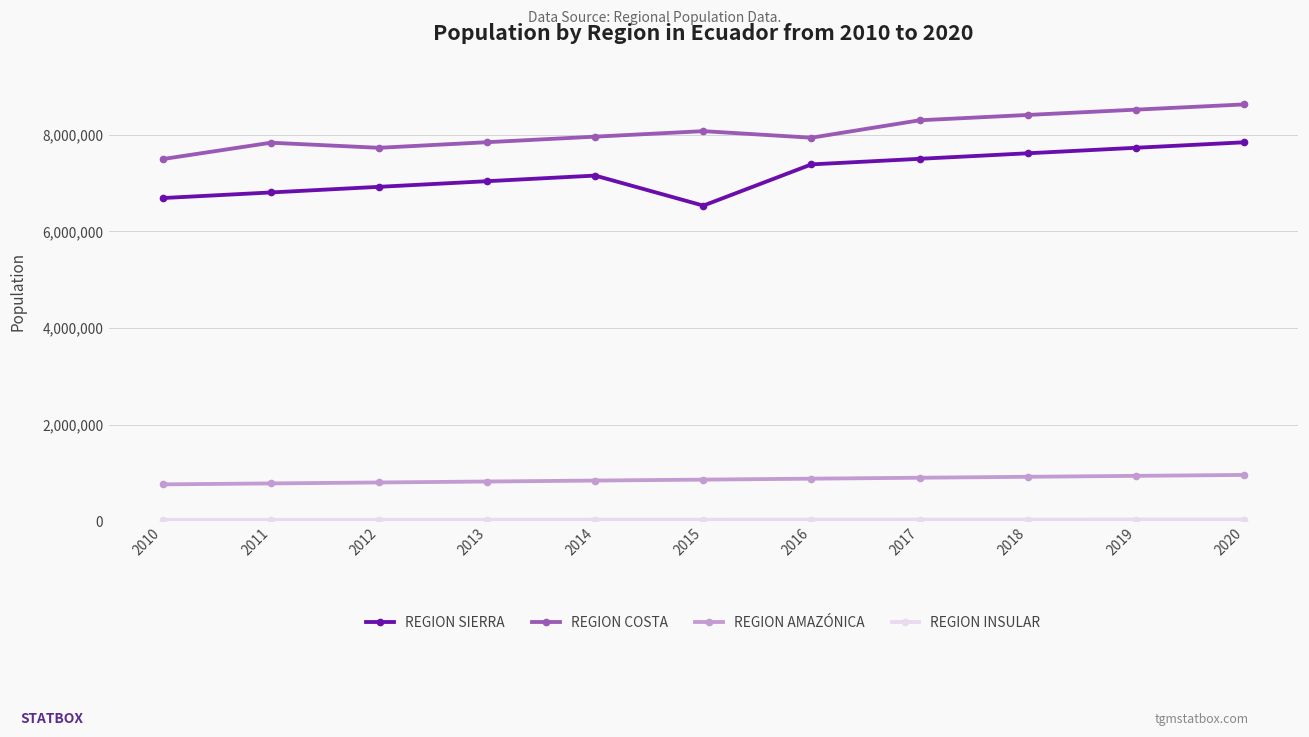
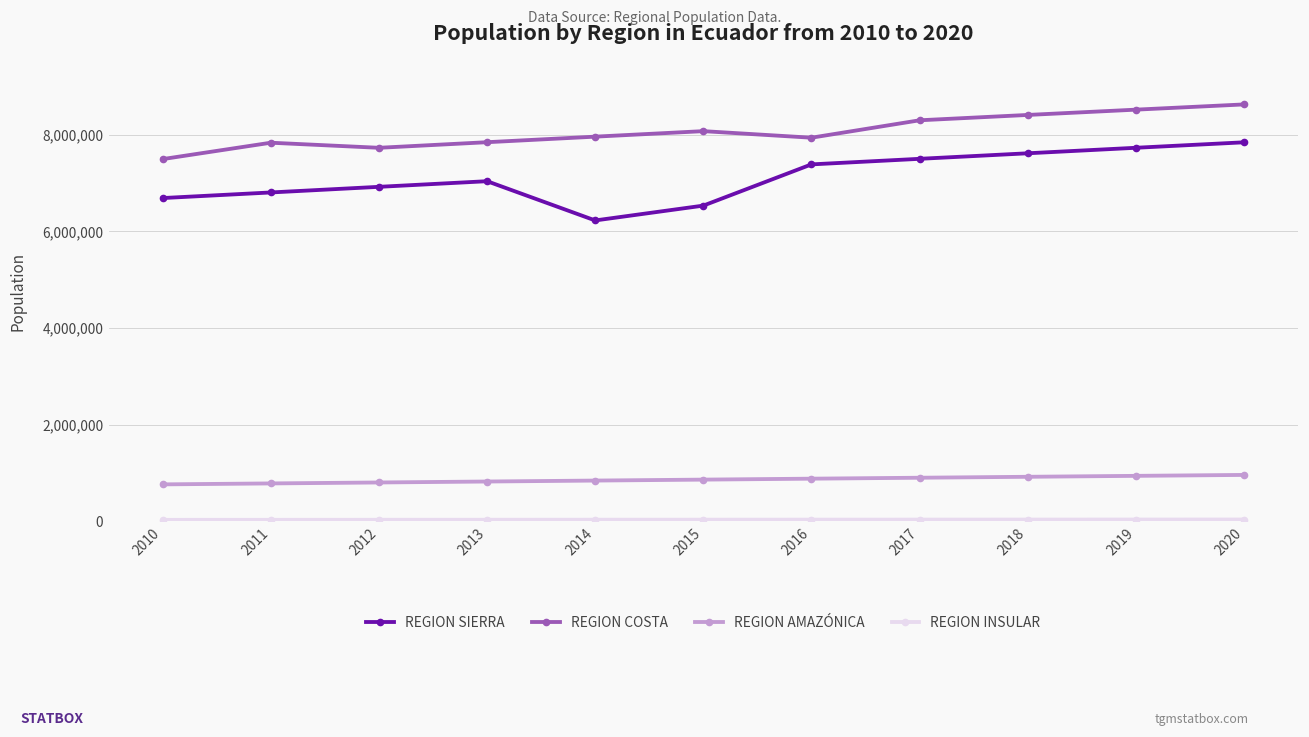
REGION SIERRA, 2014: 7,200,000 -> 6,200,000
